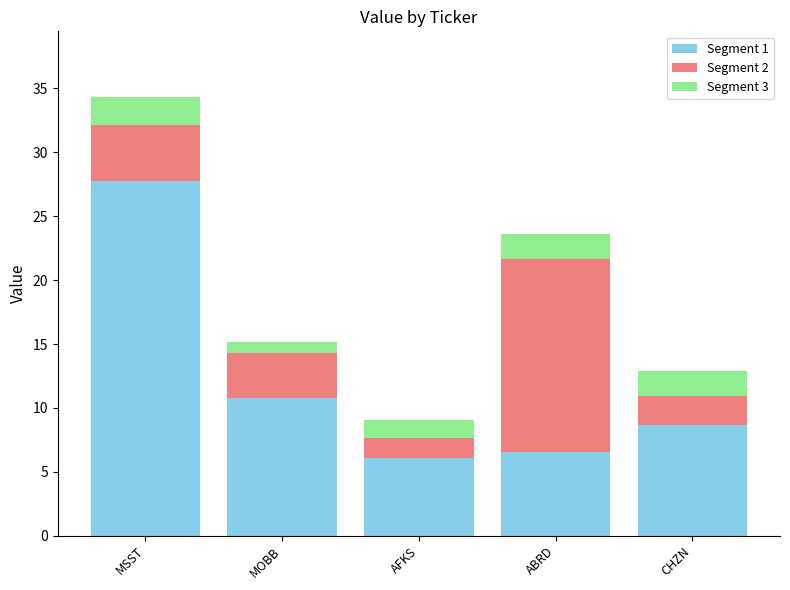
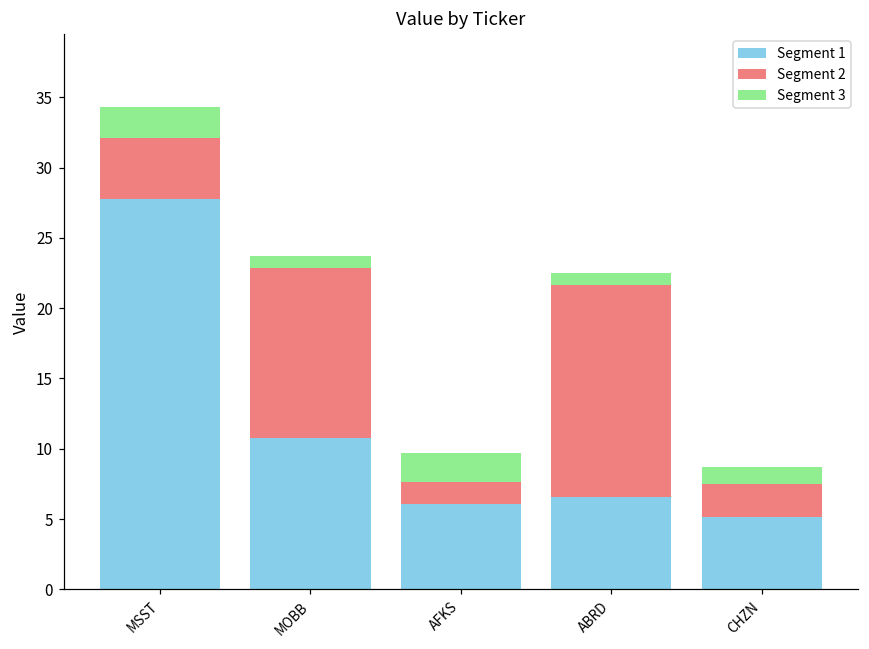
Segment 2, MOBB: 3.5 -> 12.1
Segment 3, AFKS: 1.4 -> 2.0
Segment 3, ABRD: 2.0 -> 0.9
Segment 1, CHZN: 8.7 -> 5.2
Segment 3, CHZN: 1.9 -> 1.3
